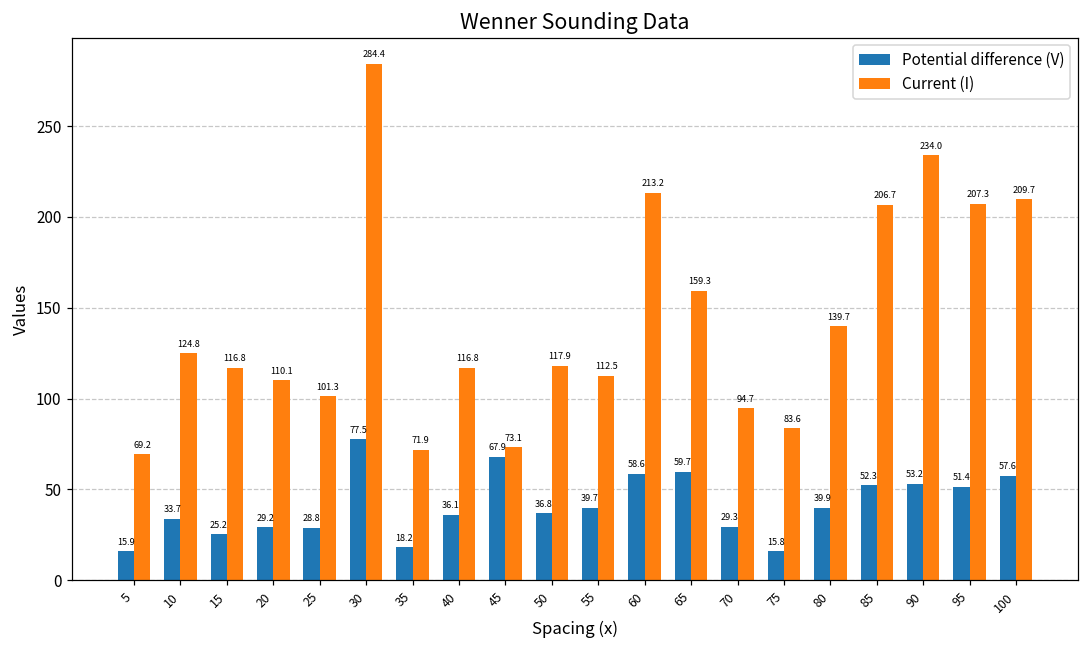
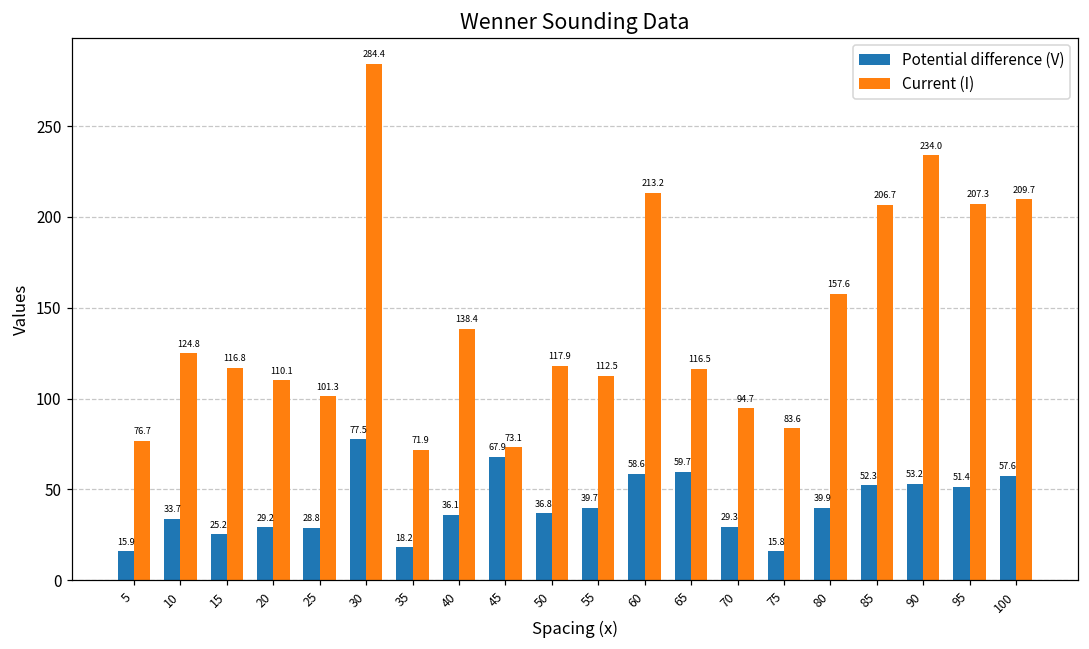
Current (I), 5: 69.2 -> 76.7
Current (I), 40: 116.8 -> 138.4
Current (I), 65: 159.3 -> 116.5
Current (I), 80: 139.7 -> 157.6
